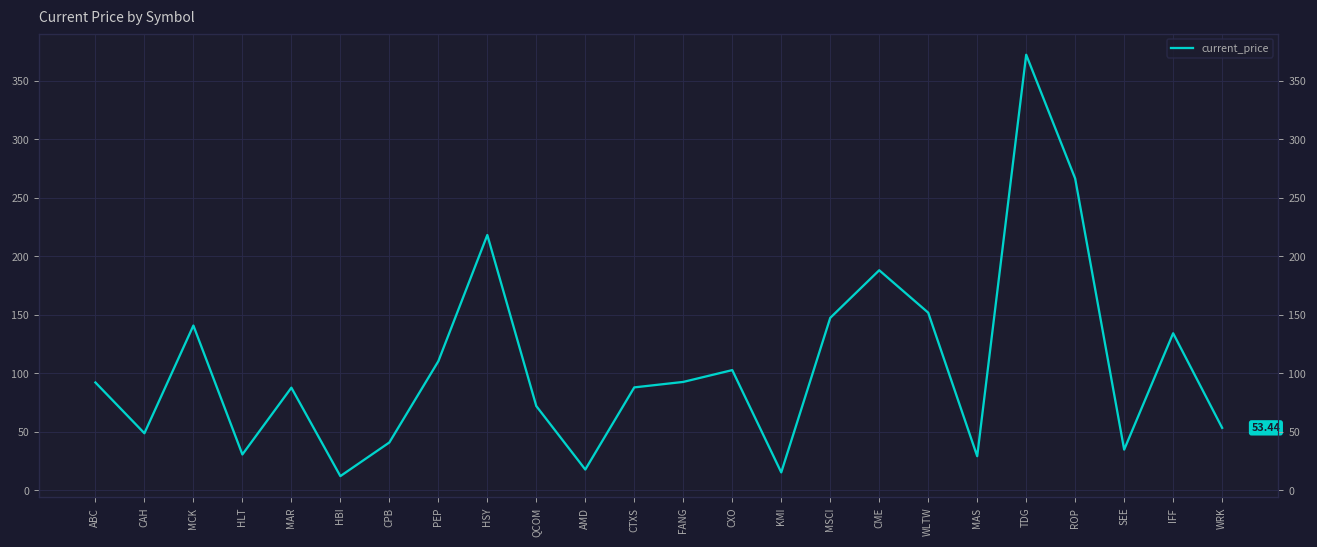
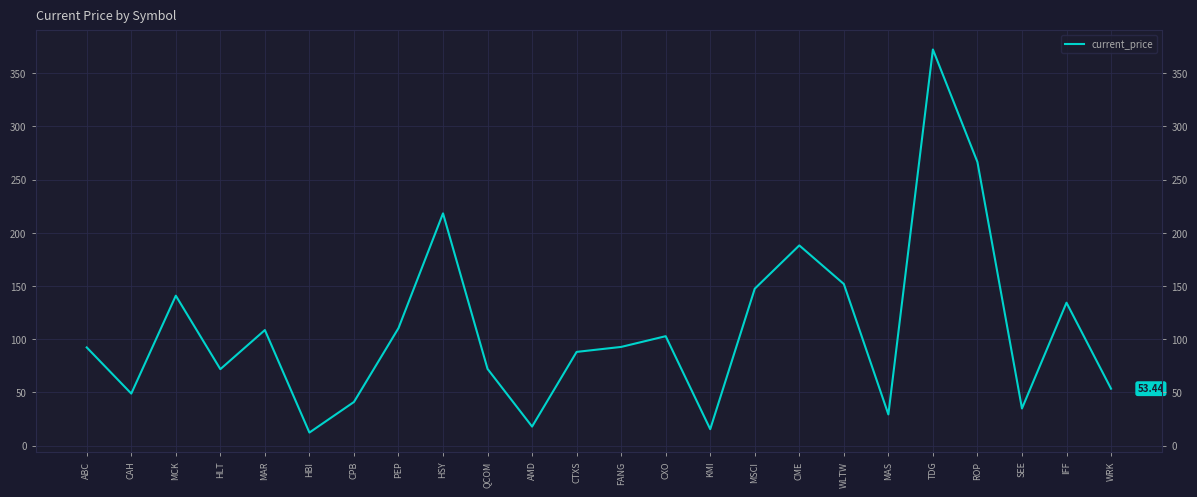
HLT: 31 -> 72
MAR: 88 -> 109
